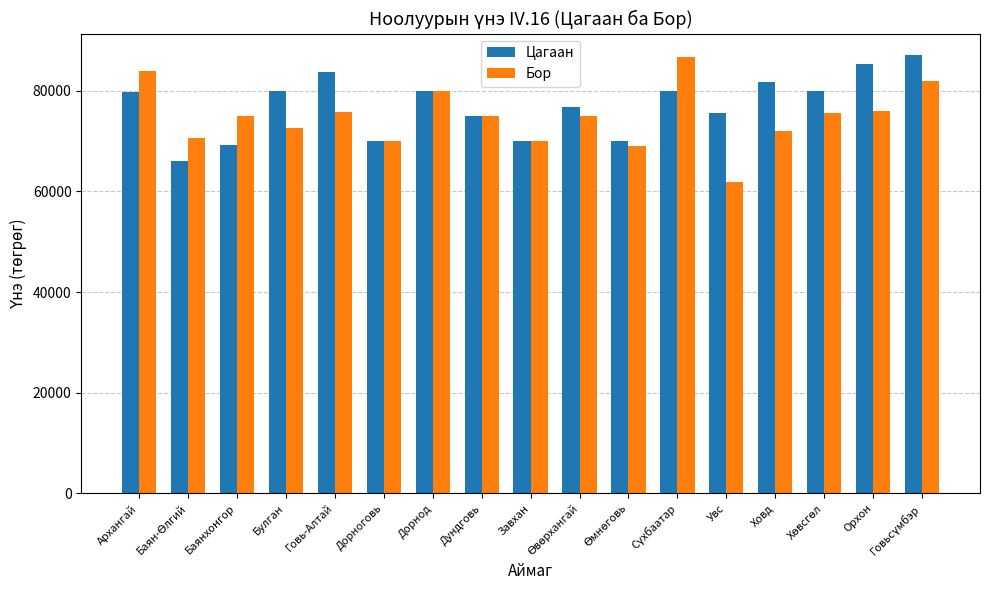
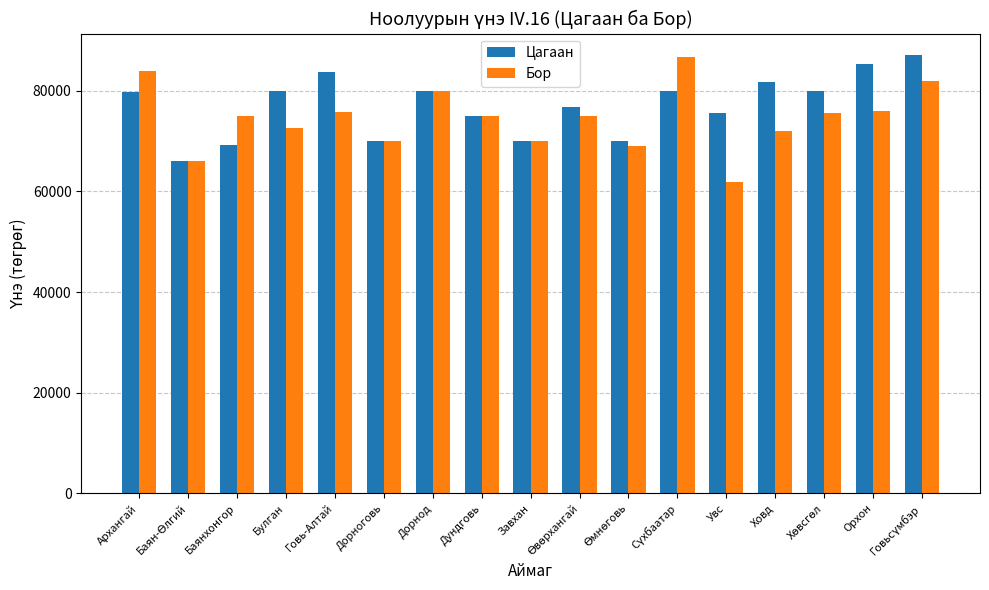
Бор, Баян-Өлгий: 71000 -> 66000
